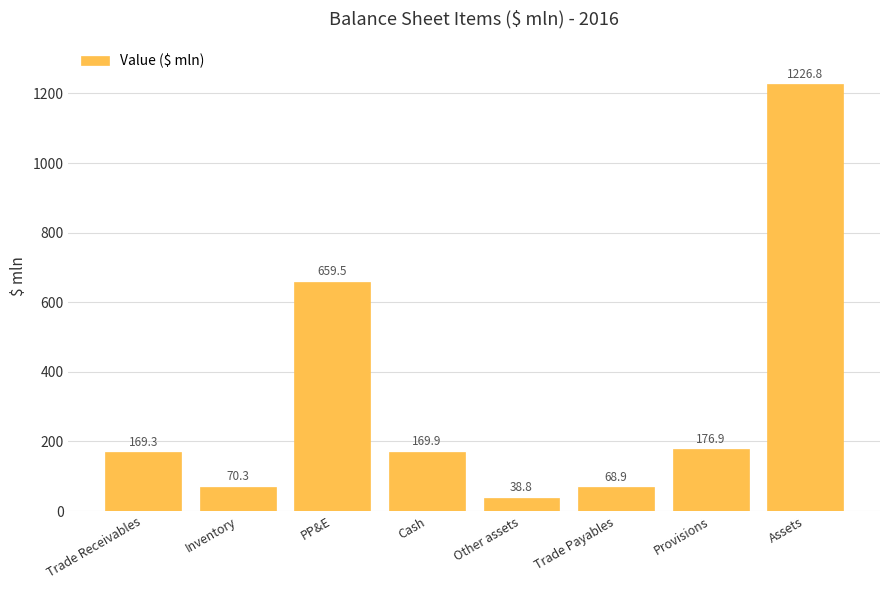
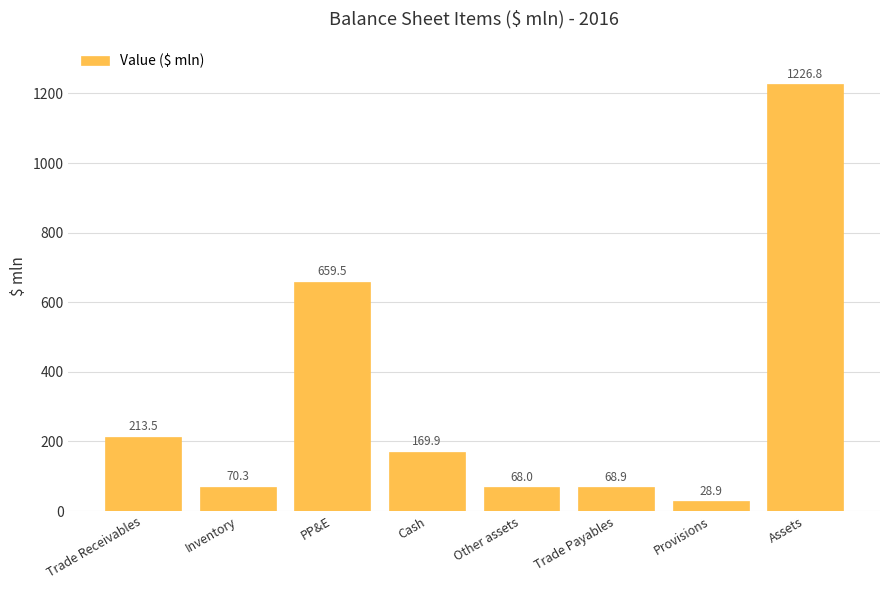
Trade Receivables: 169.3 -> 213.5
Other assets: 38.8 -> 68.0
Provisions: 176.9 -> 28.9
